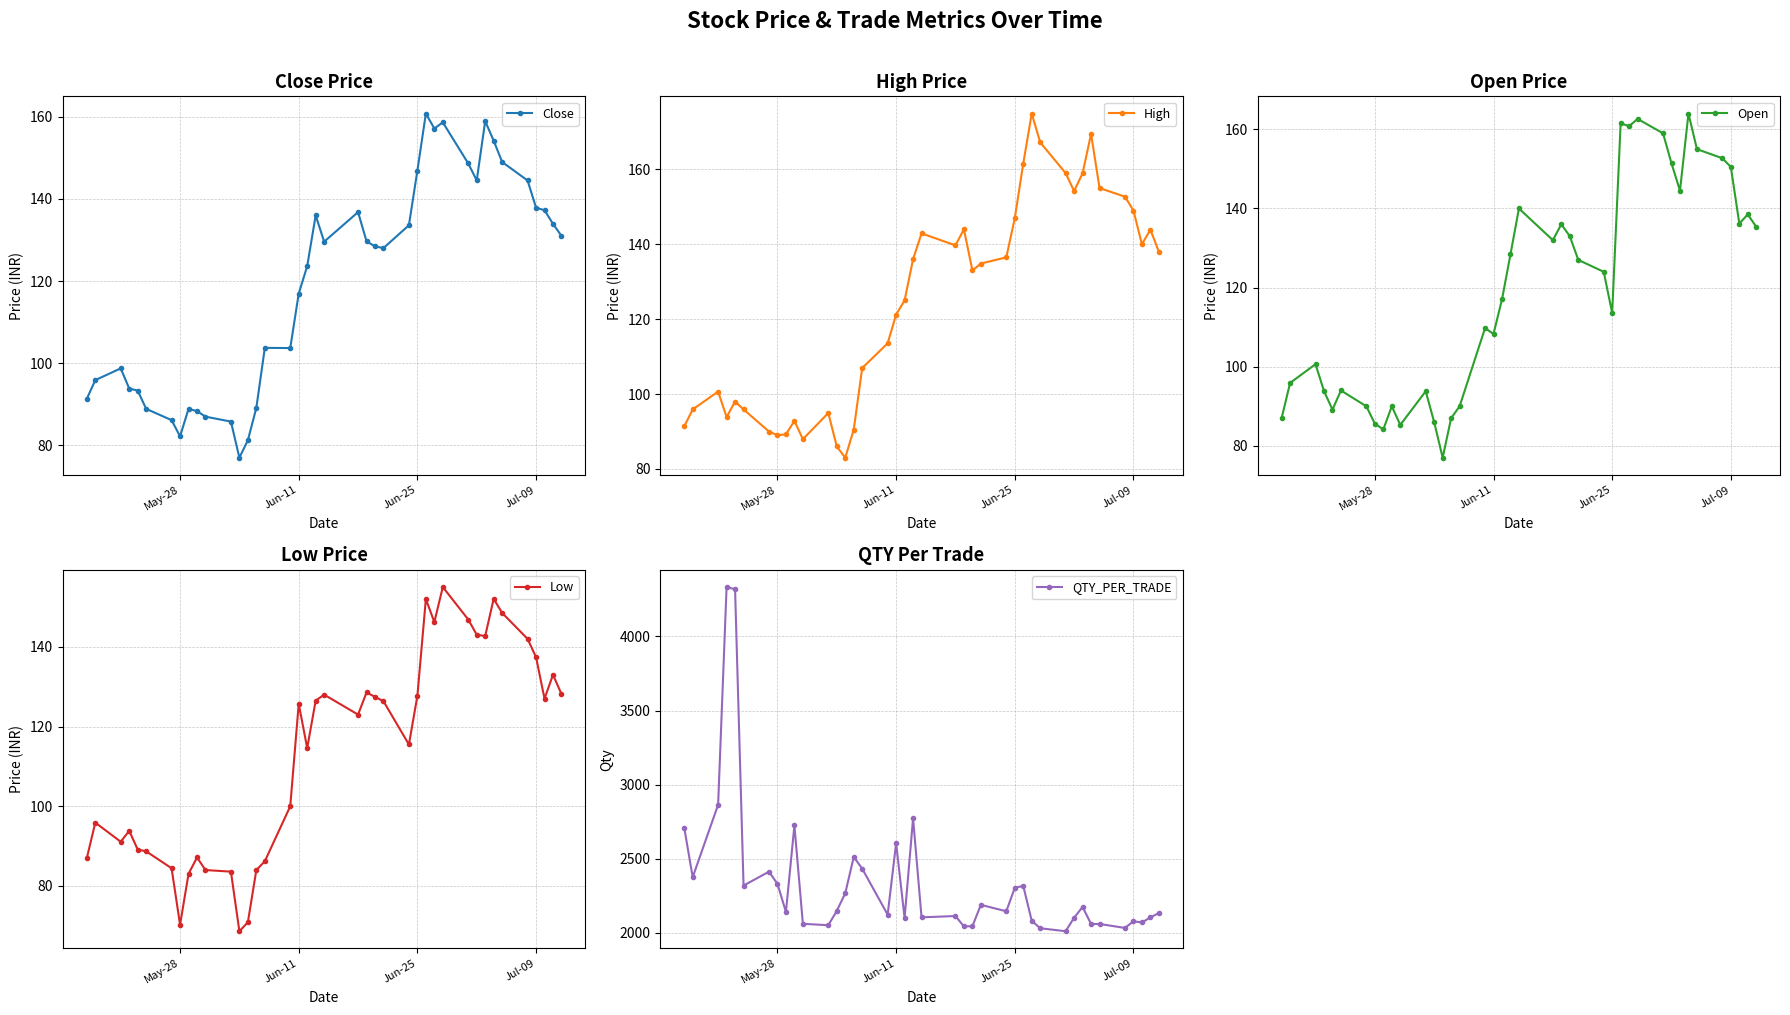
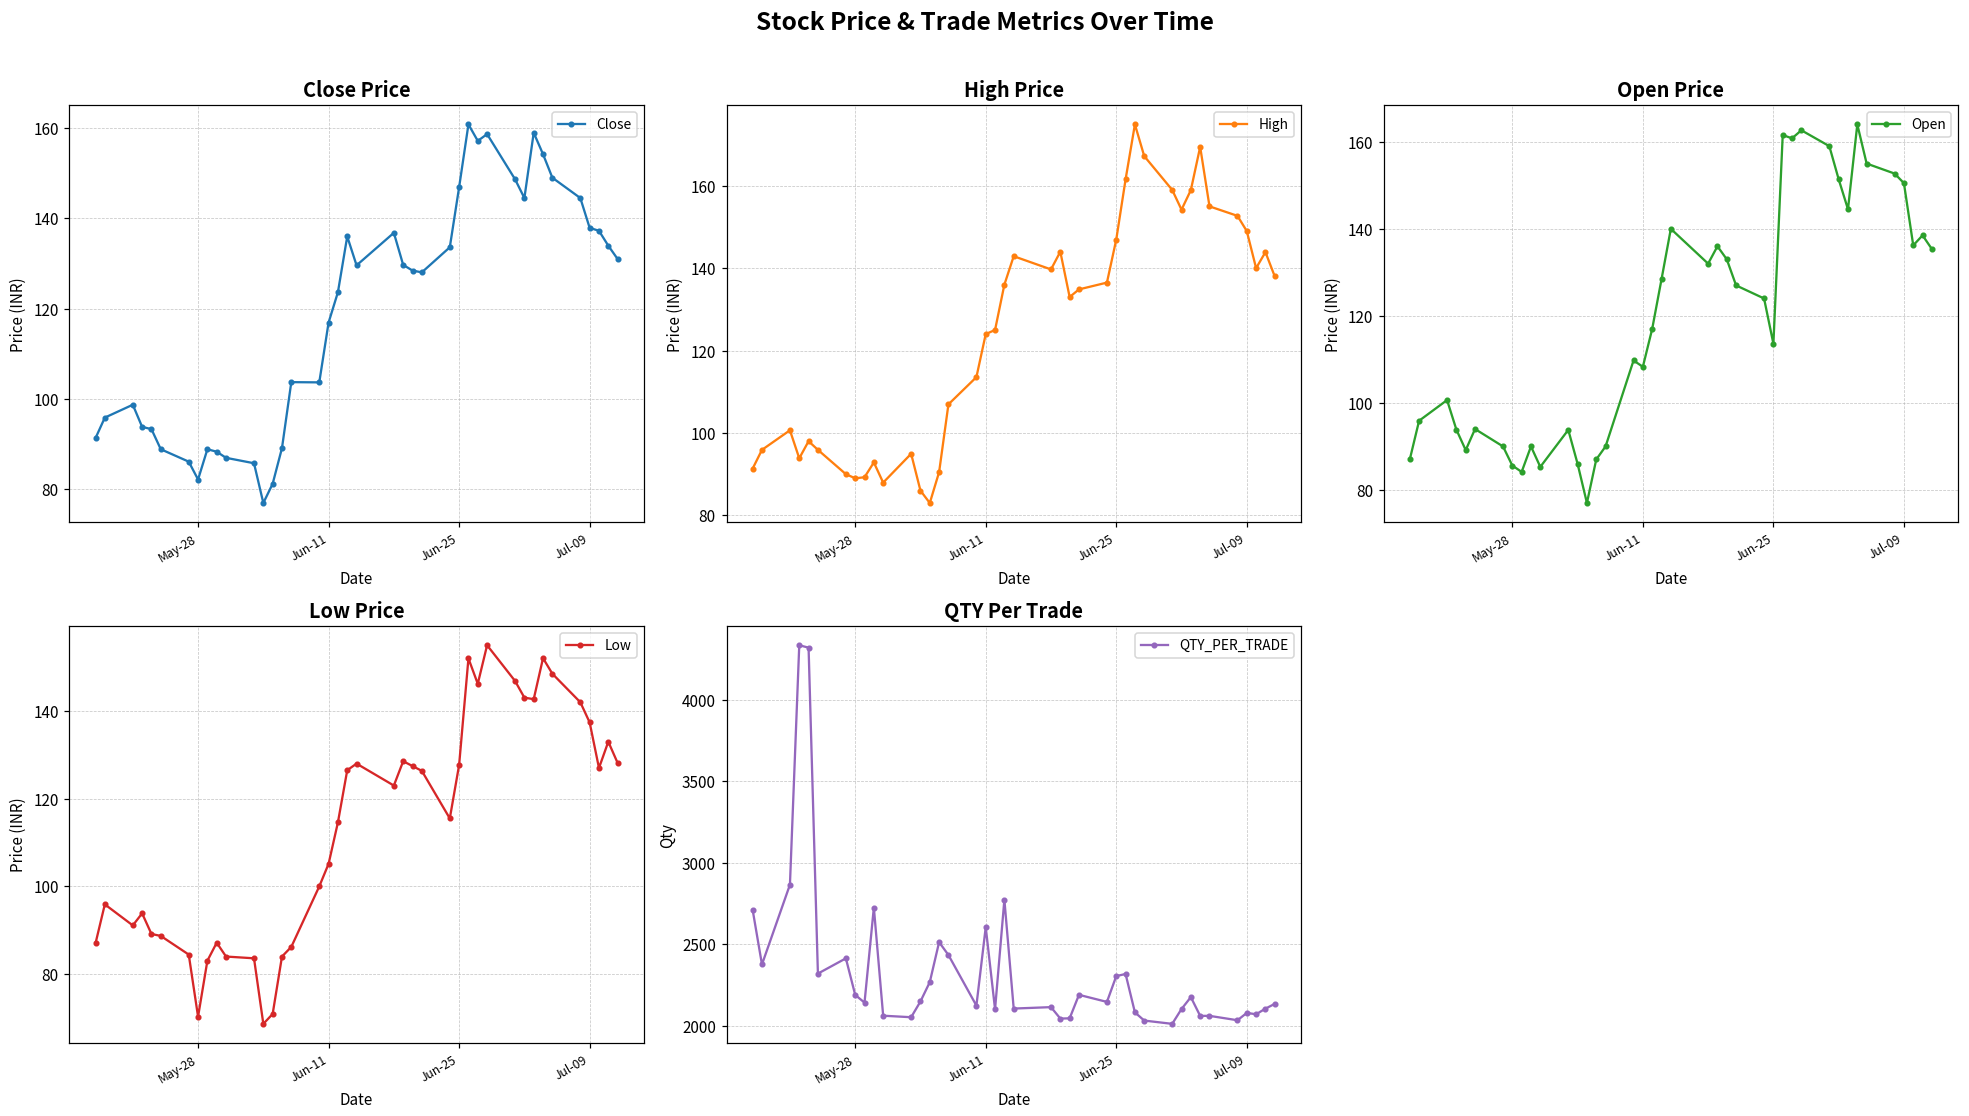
High Price, Jun-11: 121 -> 124
Low Price, Jun-11: 126 -> 105
QTY Per Trade, May-28: 2330 -> 2190
